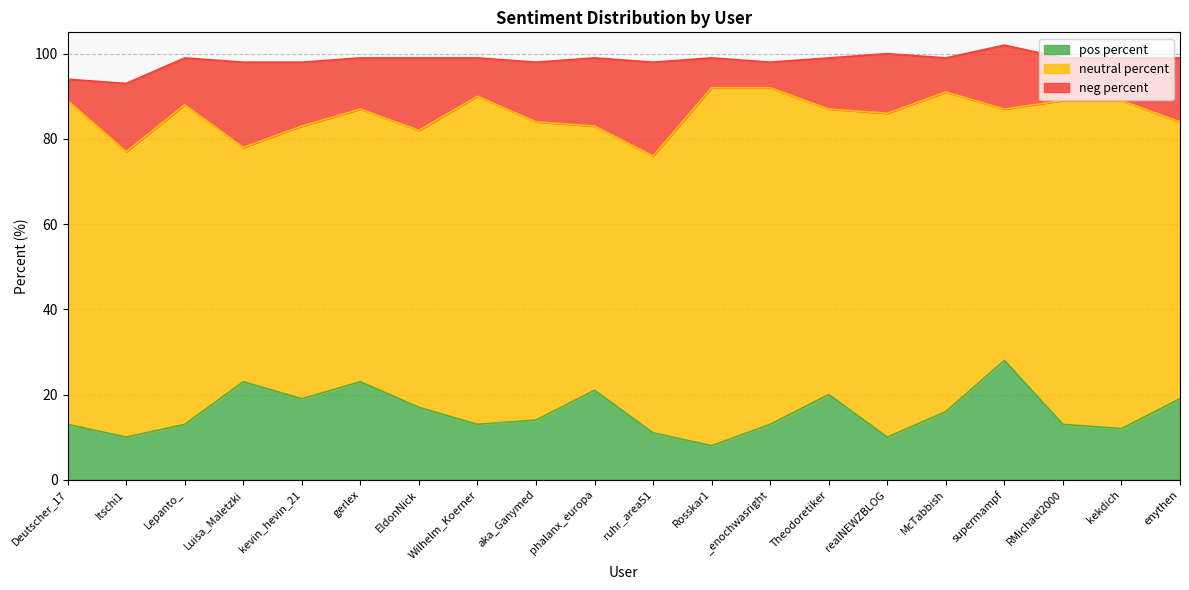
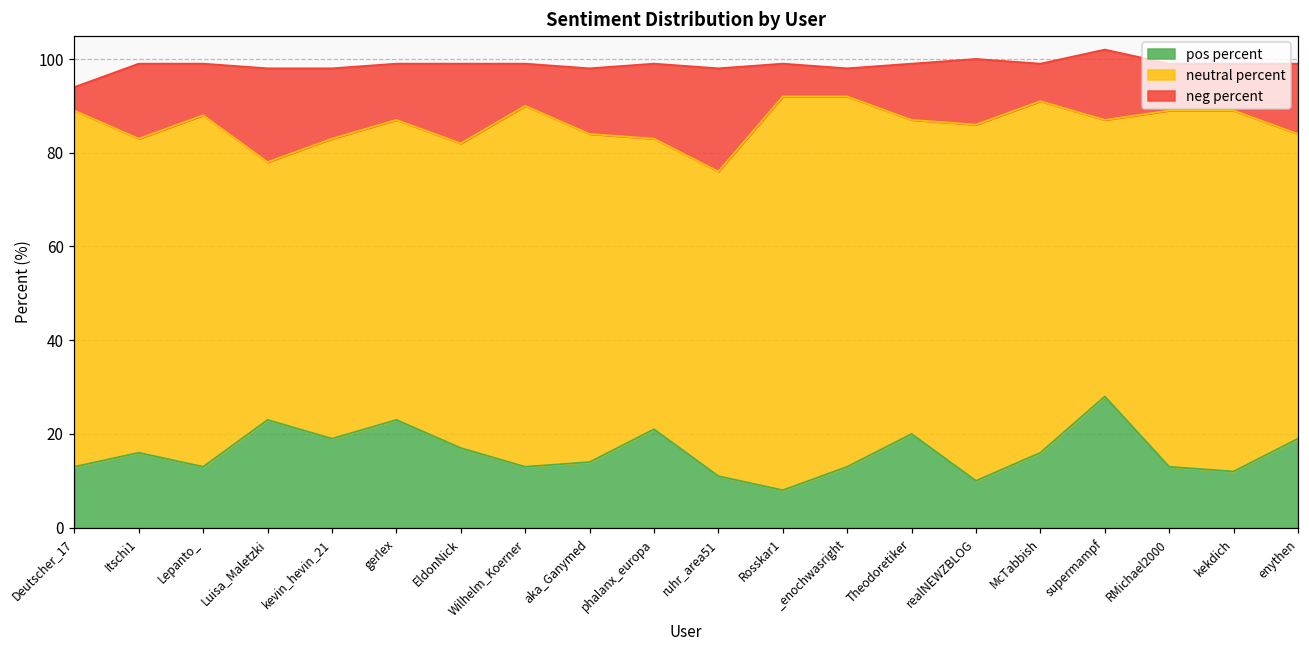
pos percent, Itschi1: 10 -> 16
